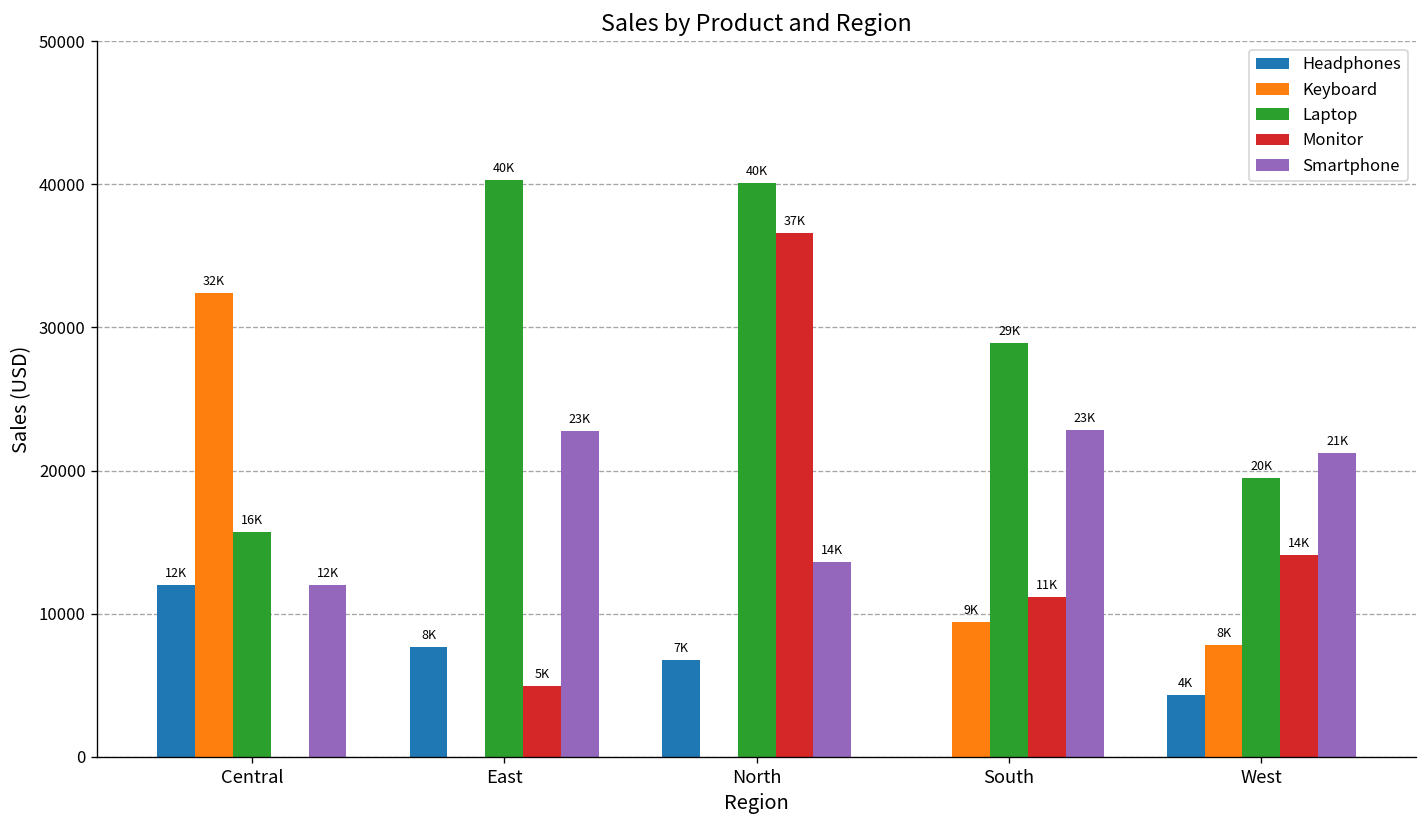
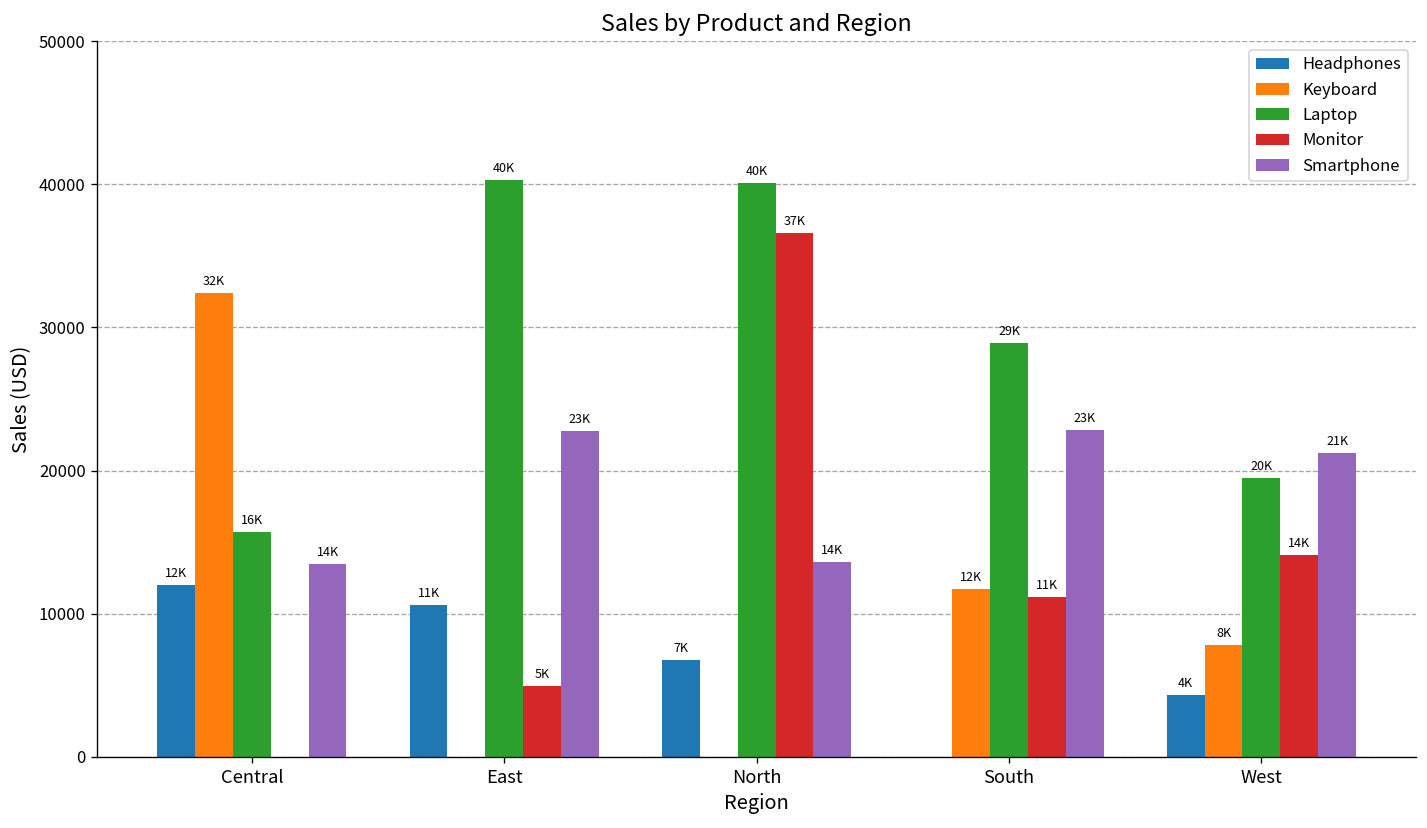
Smartphone, Central: 12K -> 14K
Headphones, East: 8K -> 11K
Keyboard, South: 9K -> 12K
